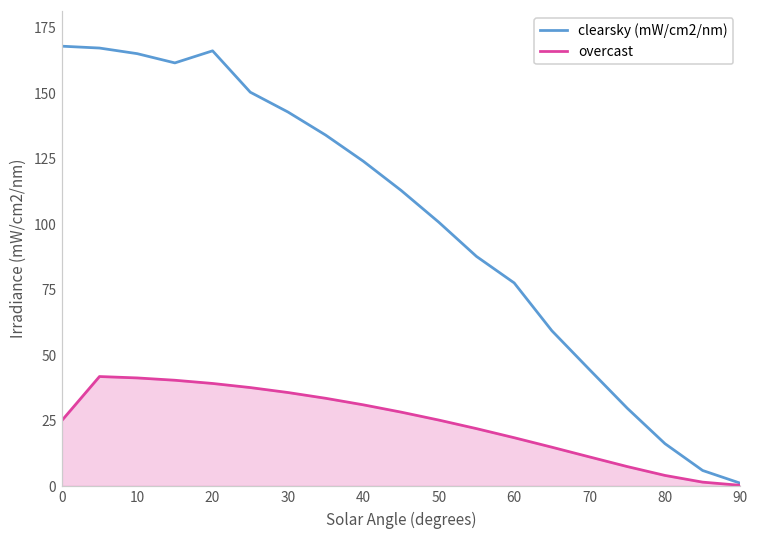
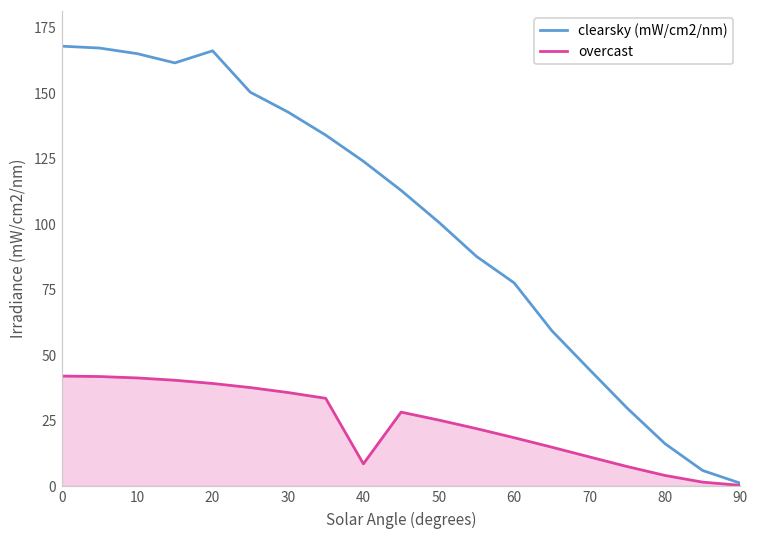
overcast, 0: 25 -> 42
overcast, 40: 31 -> 8
